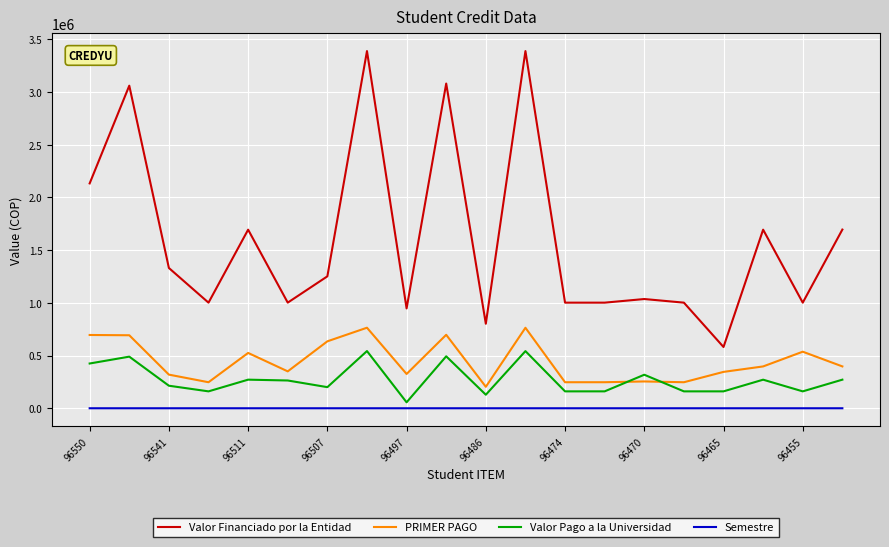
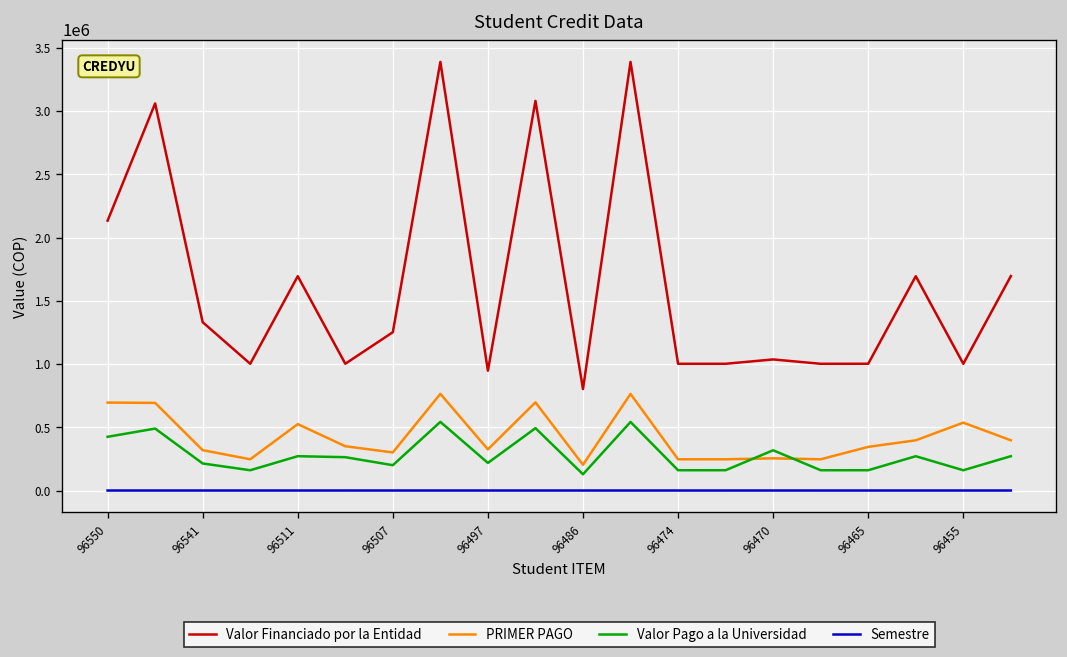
PRIMER PAGO, 96507: 630000 -> 300000
Valor Pago a la Universidad, 96497: 60000 -> 220000
Valor Financiado por la Entidad, 96465: 580000 -> 1000000
